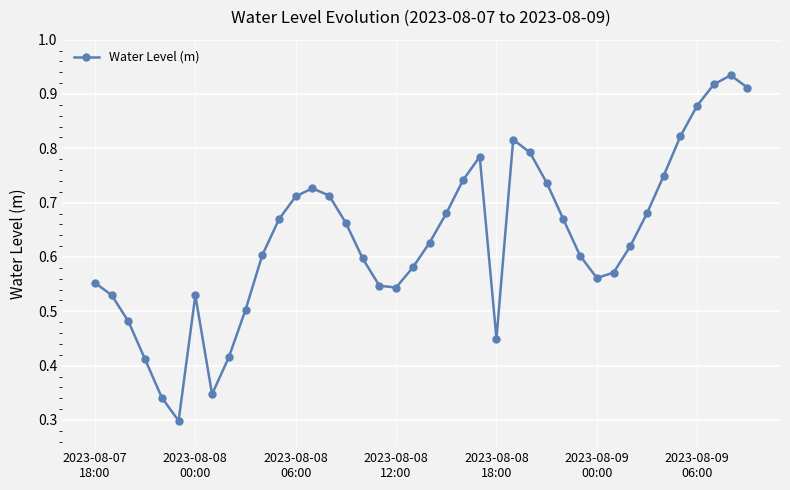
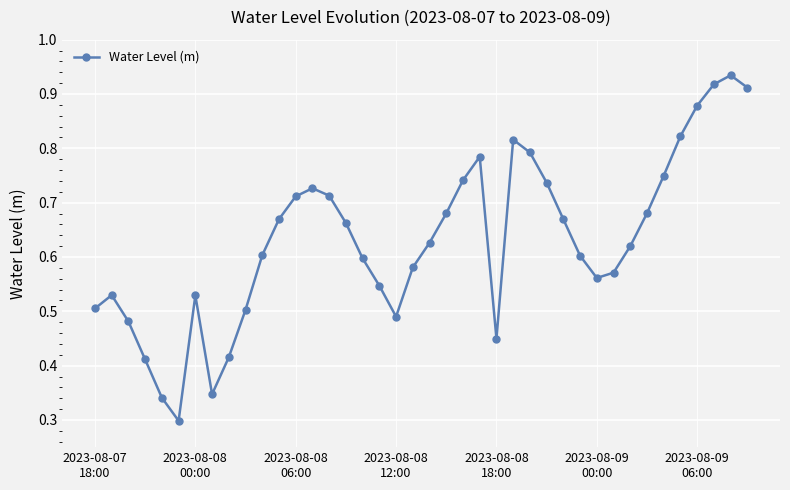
2023-08-07 18:00: 0.55 -> 0.51
2023-08-08 12:00: 0.54 -> 0.49
